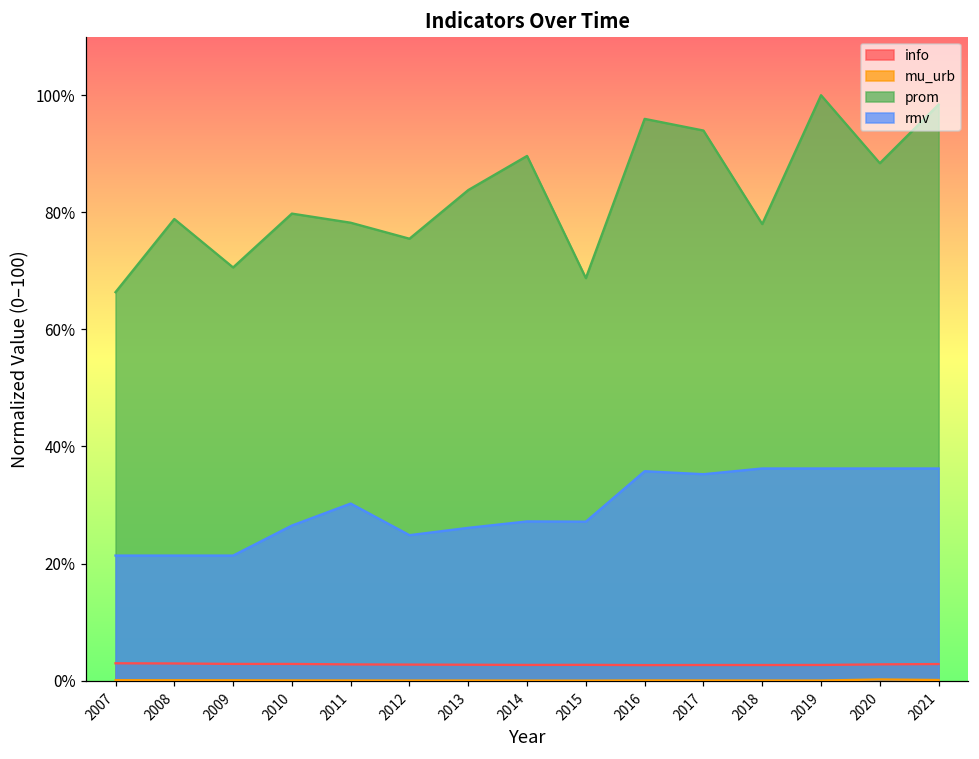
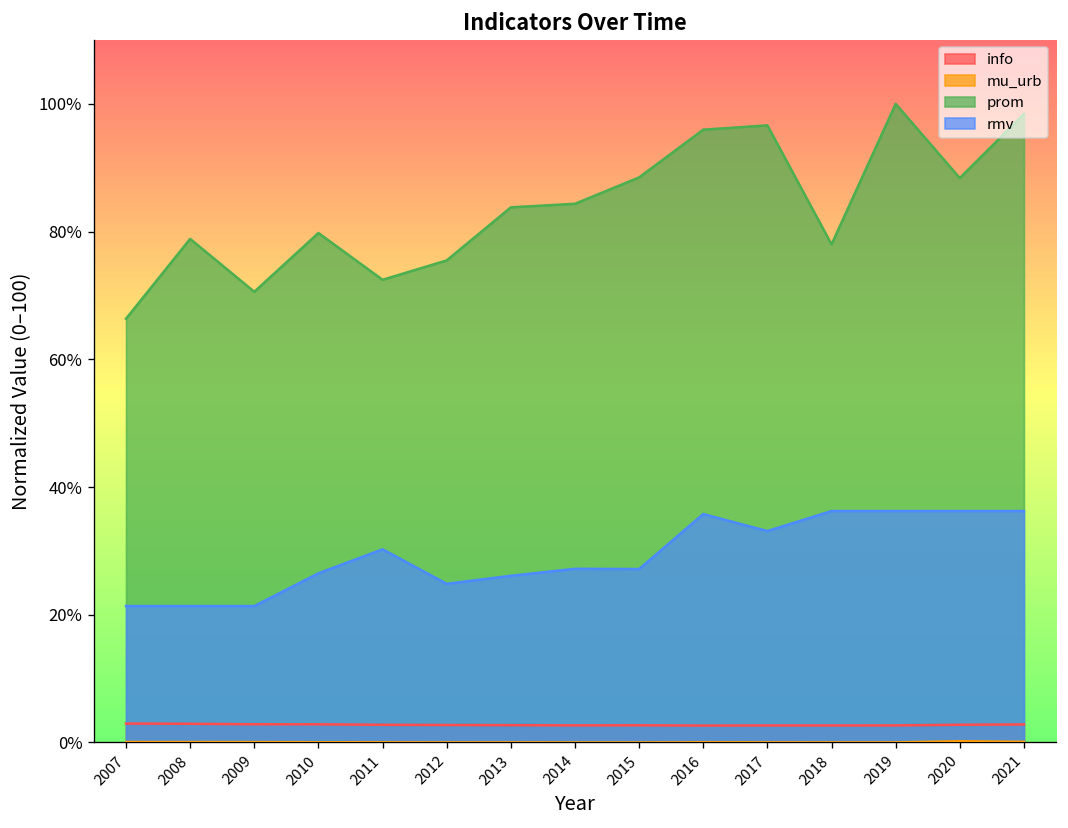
prom, 2011: 78% -> 72%
prom, 2014: 90% -> 84%
prom, 2015: 69% -> 88%
prom, 2017: 94% -> 97%
rmv, 2017: 35% -> 33%
